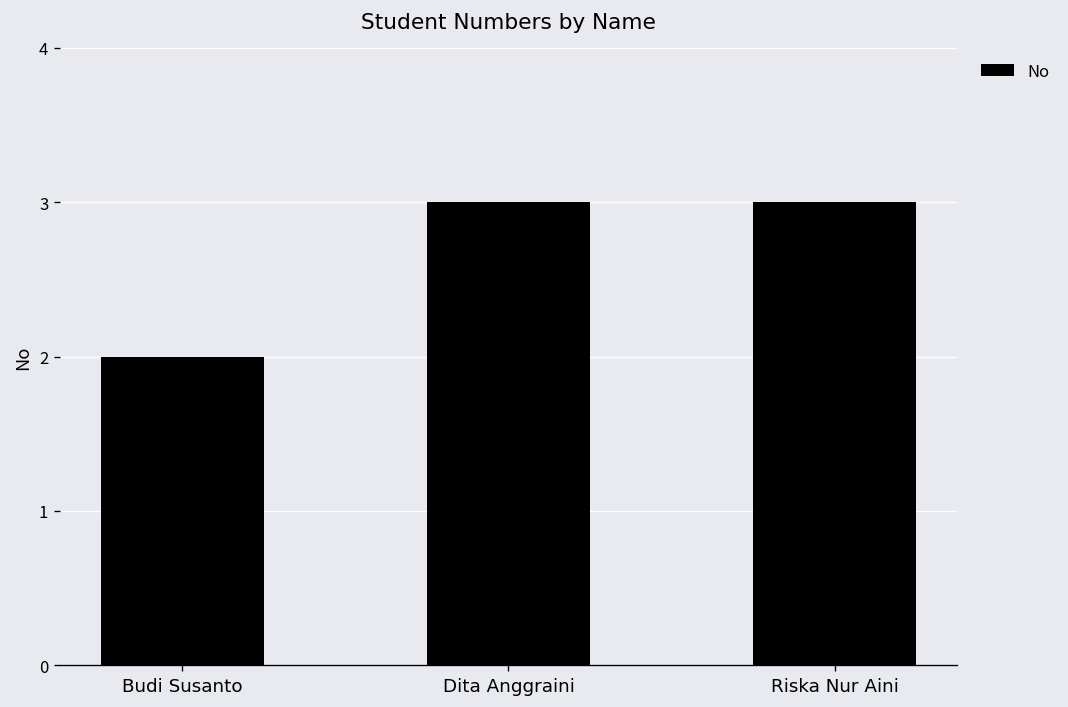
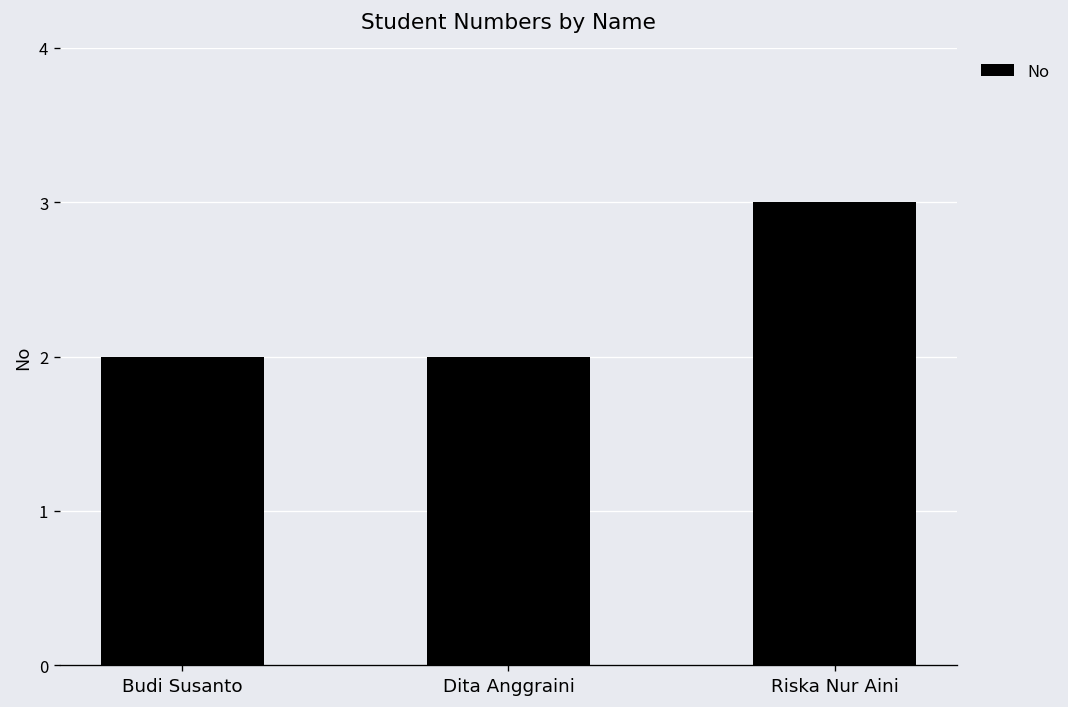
Dita Anggraini: 3 -> 2
